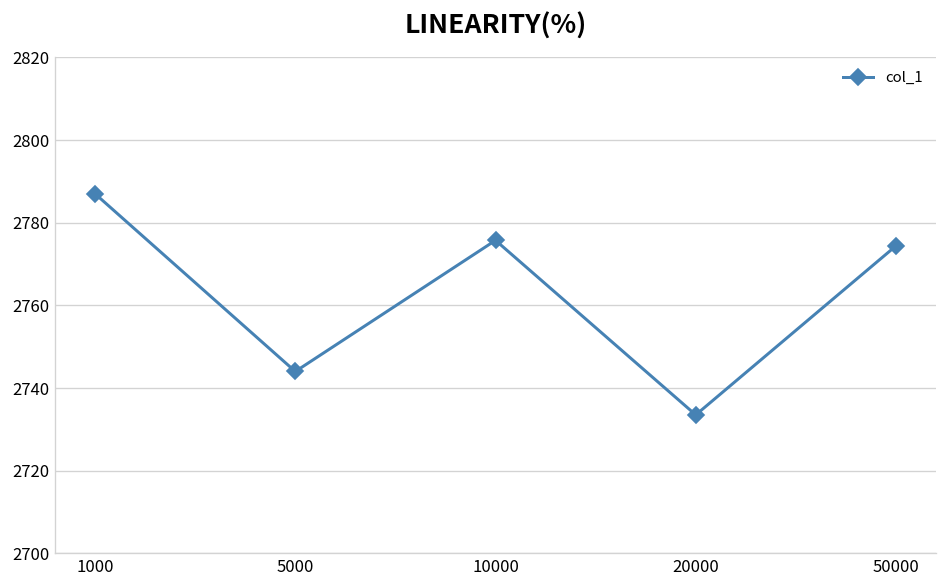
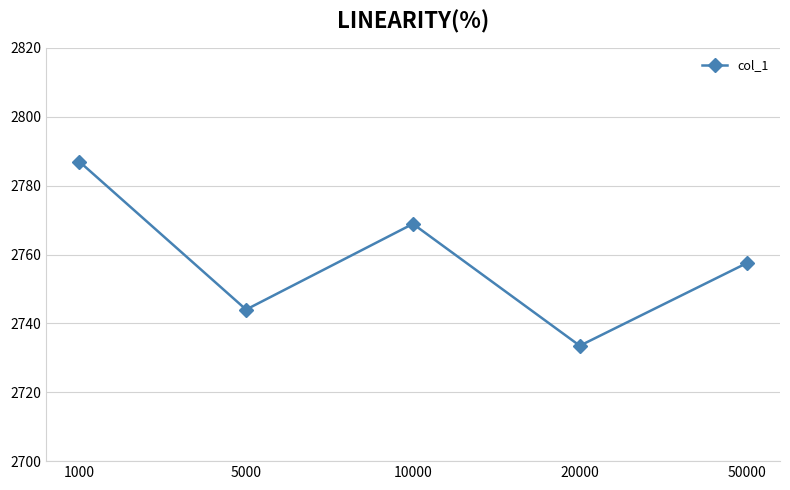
10000: 2776 -> 2769
50000: 2774 -> 2757
